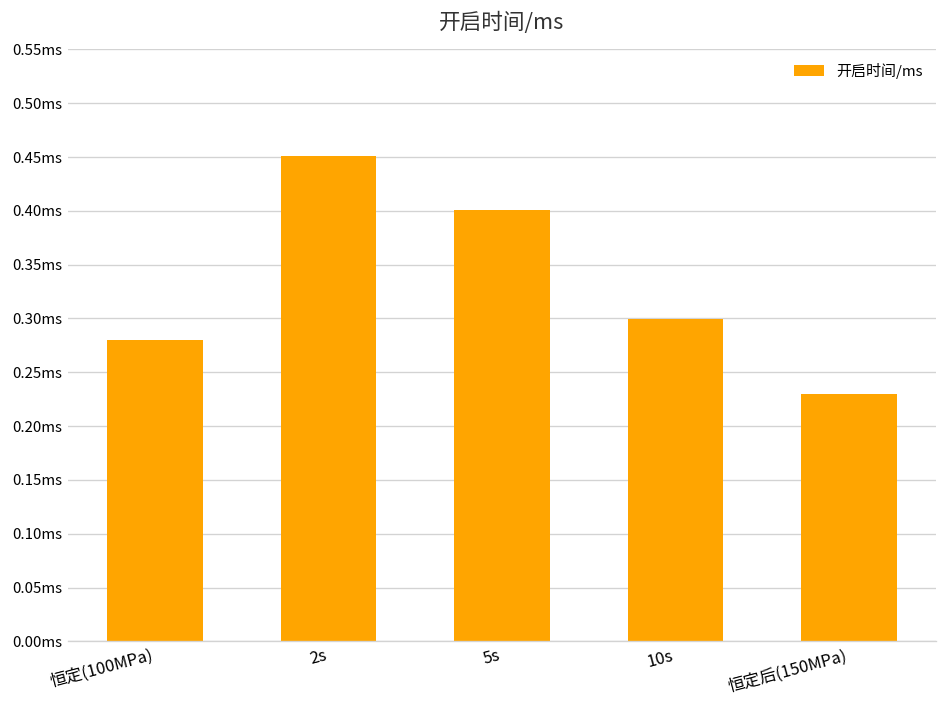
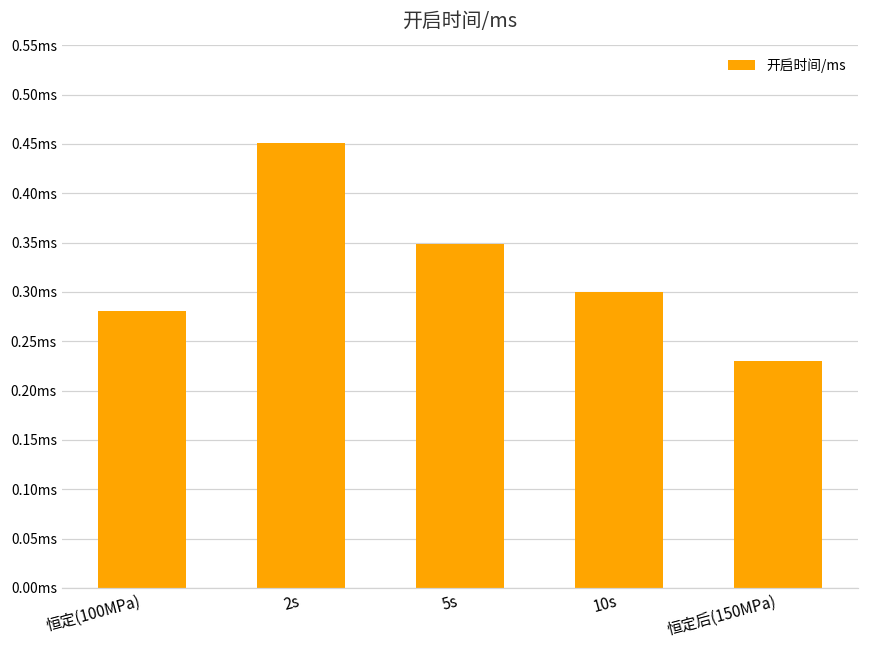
5s: 0.40ms -> 0.35ms
